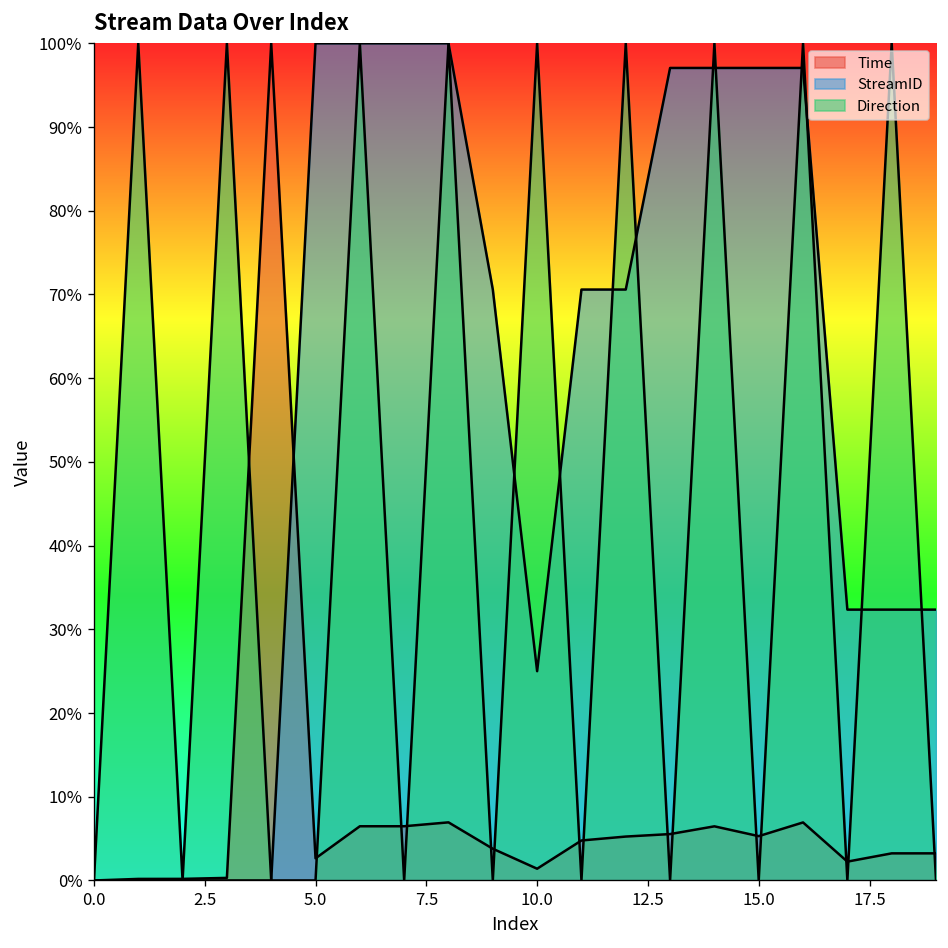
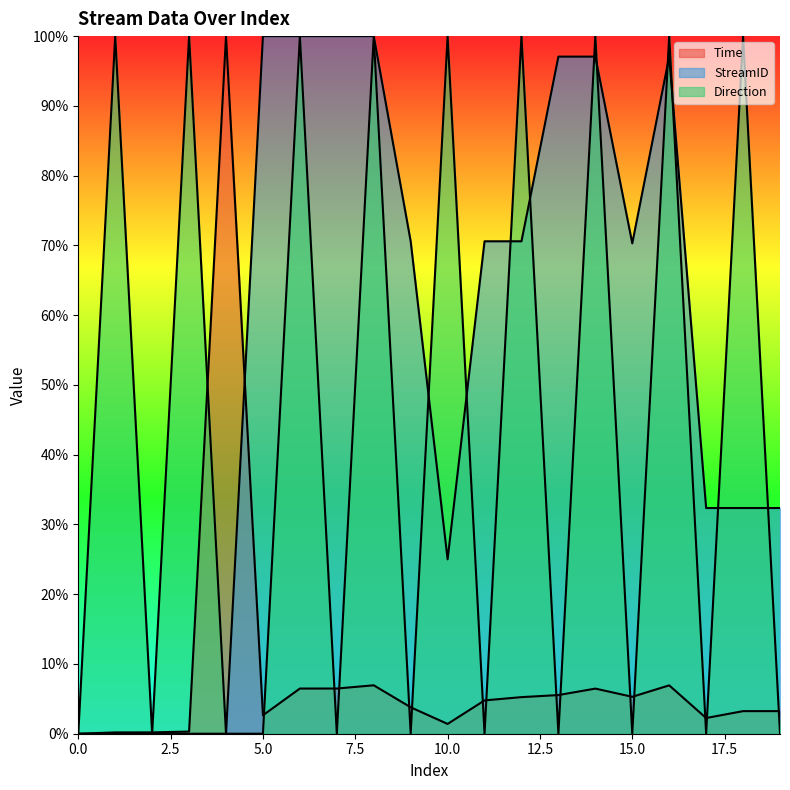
StreamID, 15.0: 97% -> 70%
